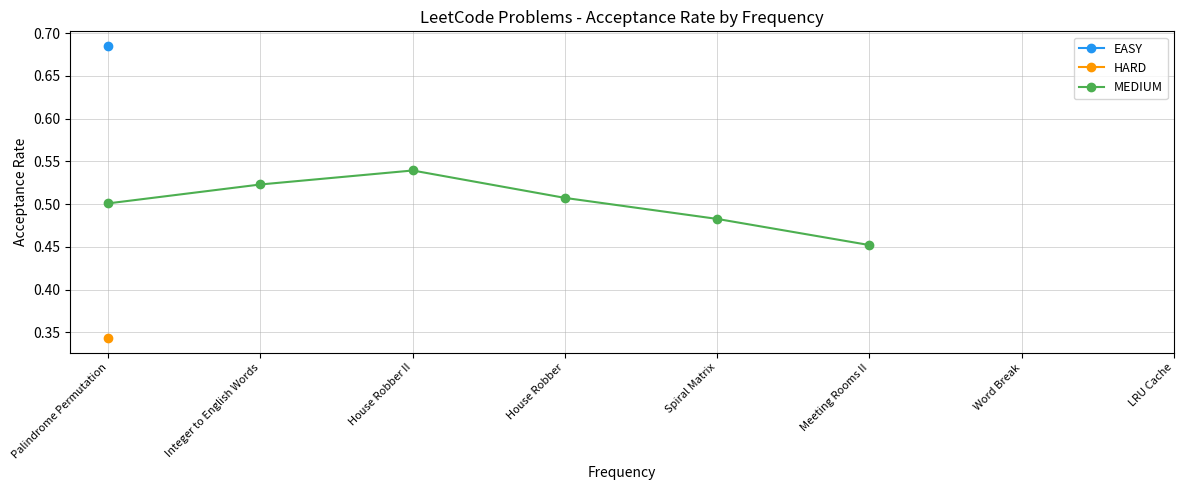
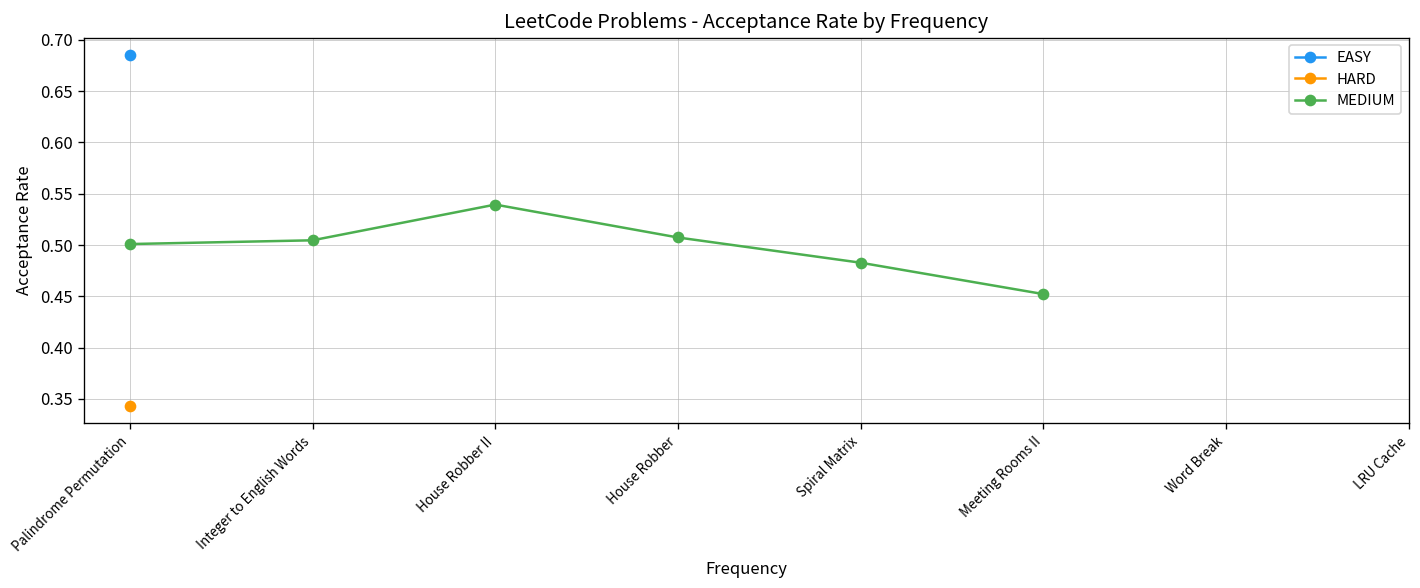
MEDIUM, Integer to English Words: 0.52 -> 0.50
